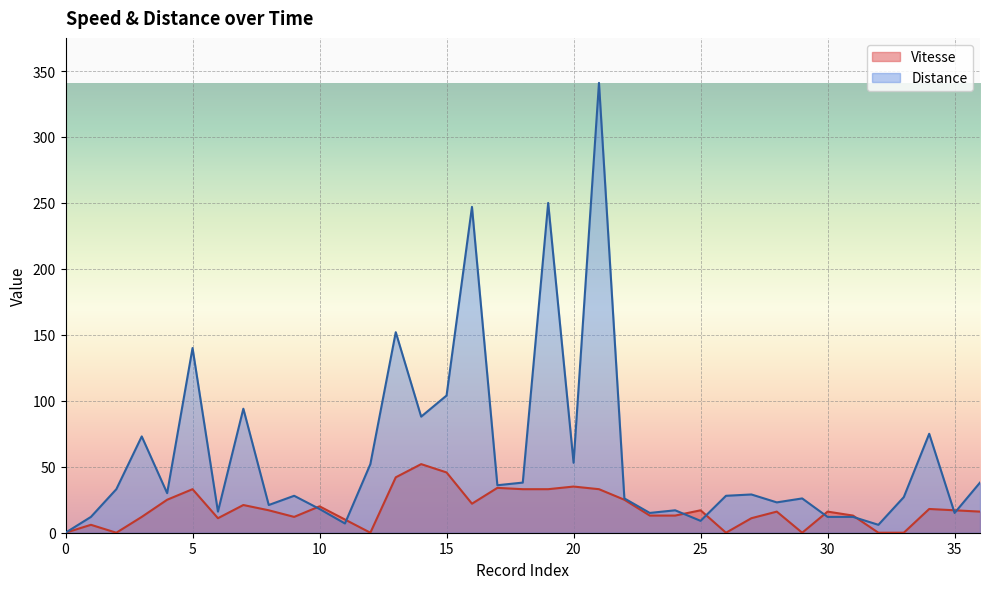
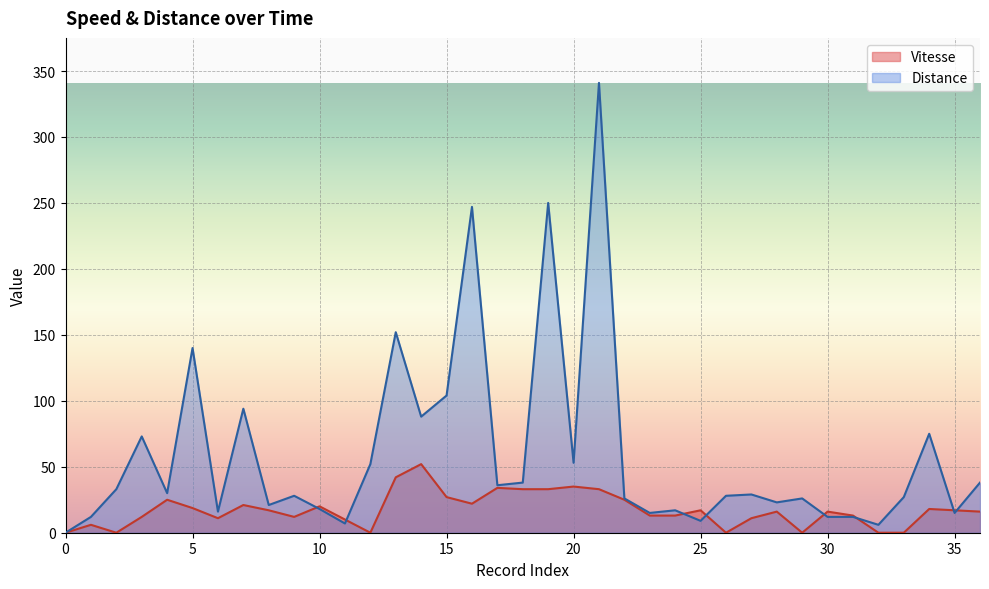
Vitesse, 5: 33 -> 19
Vitesse, 15: 46 -> 27
